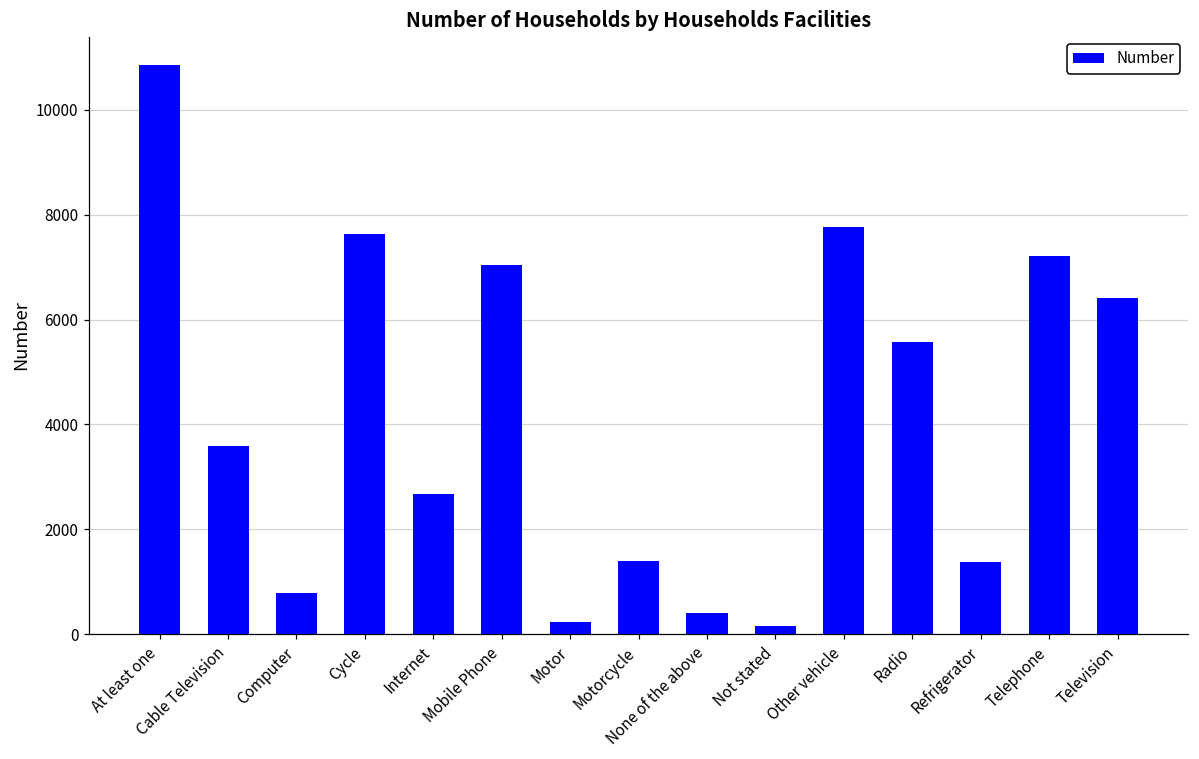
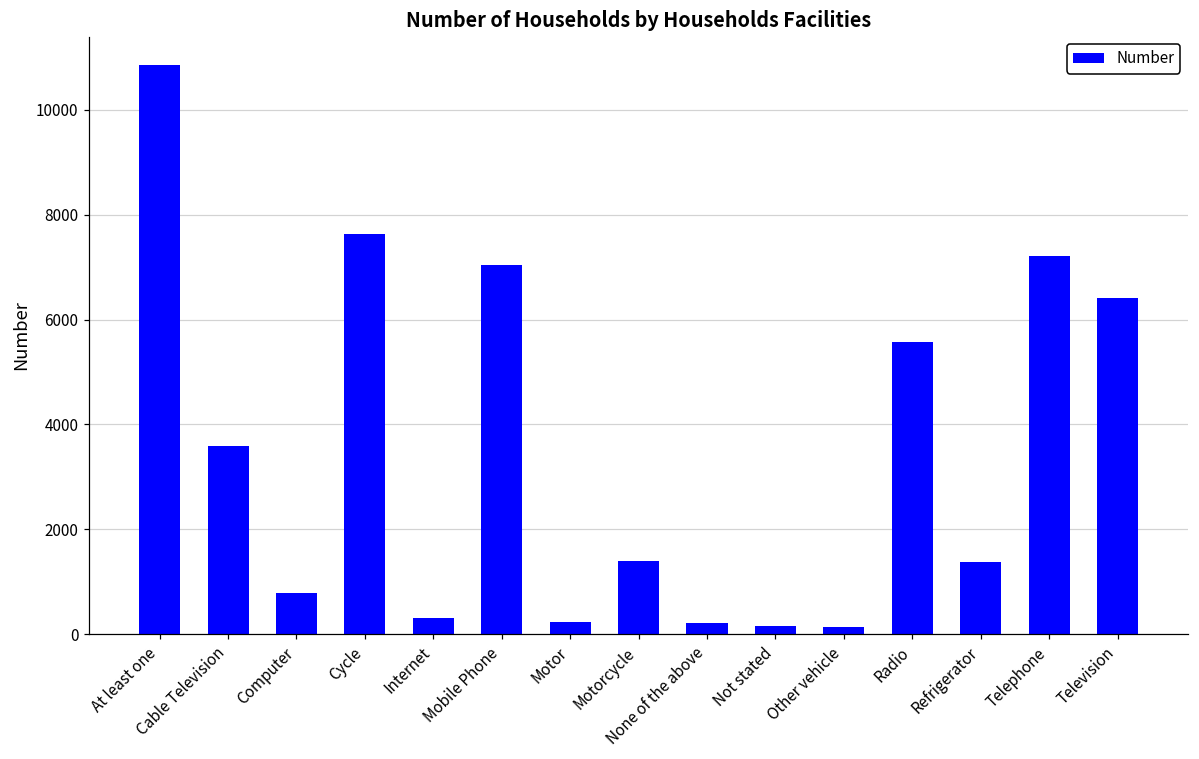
Internet: 2700 -> 300
None of the above: 400 -> 200
Other vehicle: 7800 -> 100
